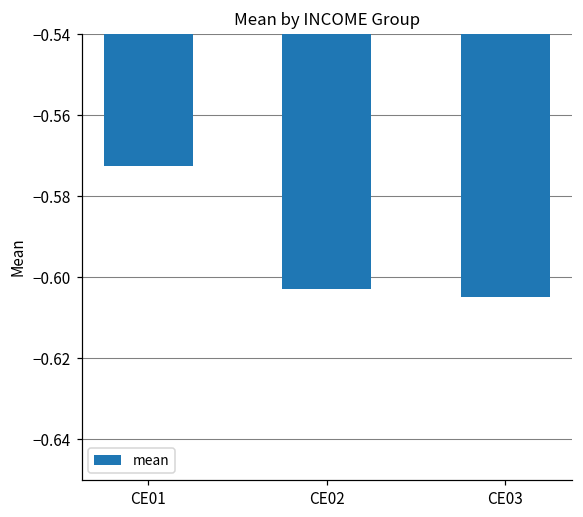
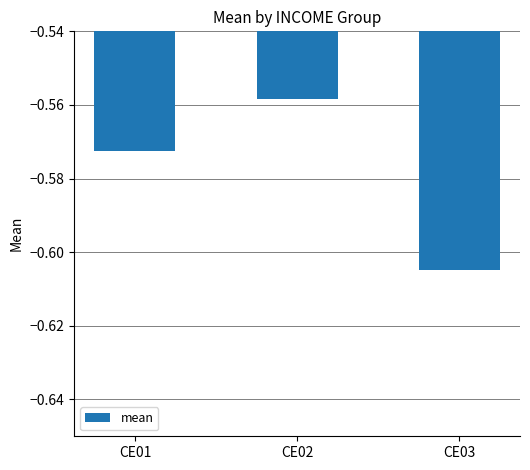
CE02: -0.603 -> -0.558
